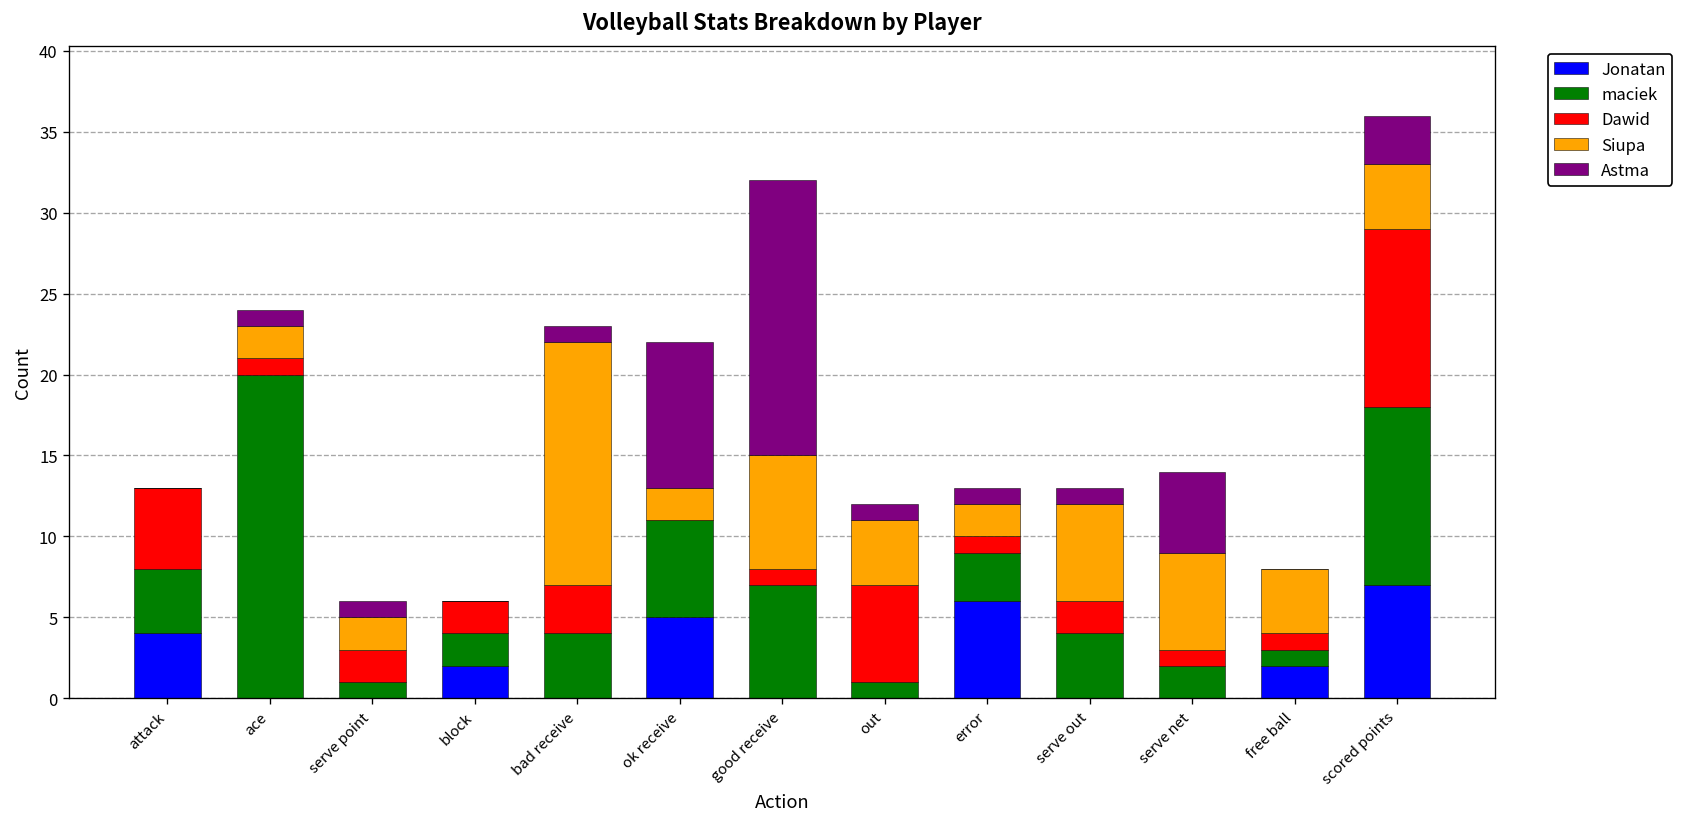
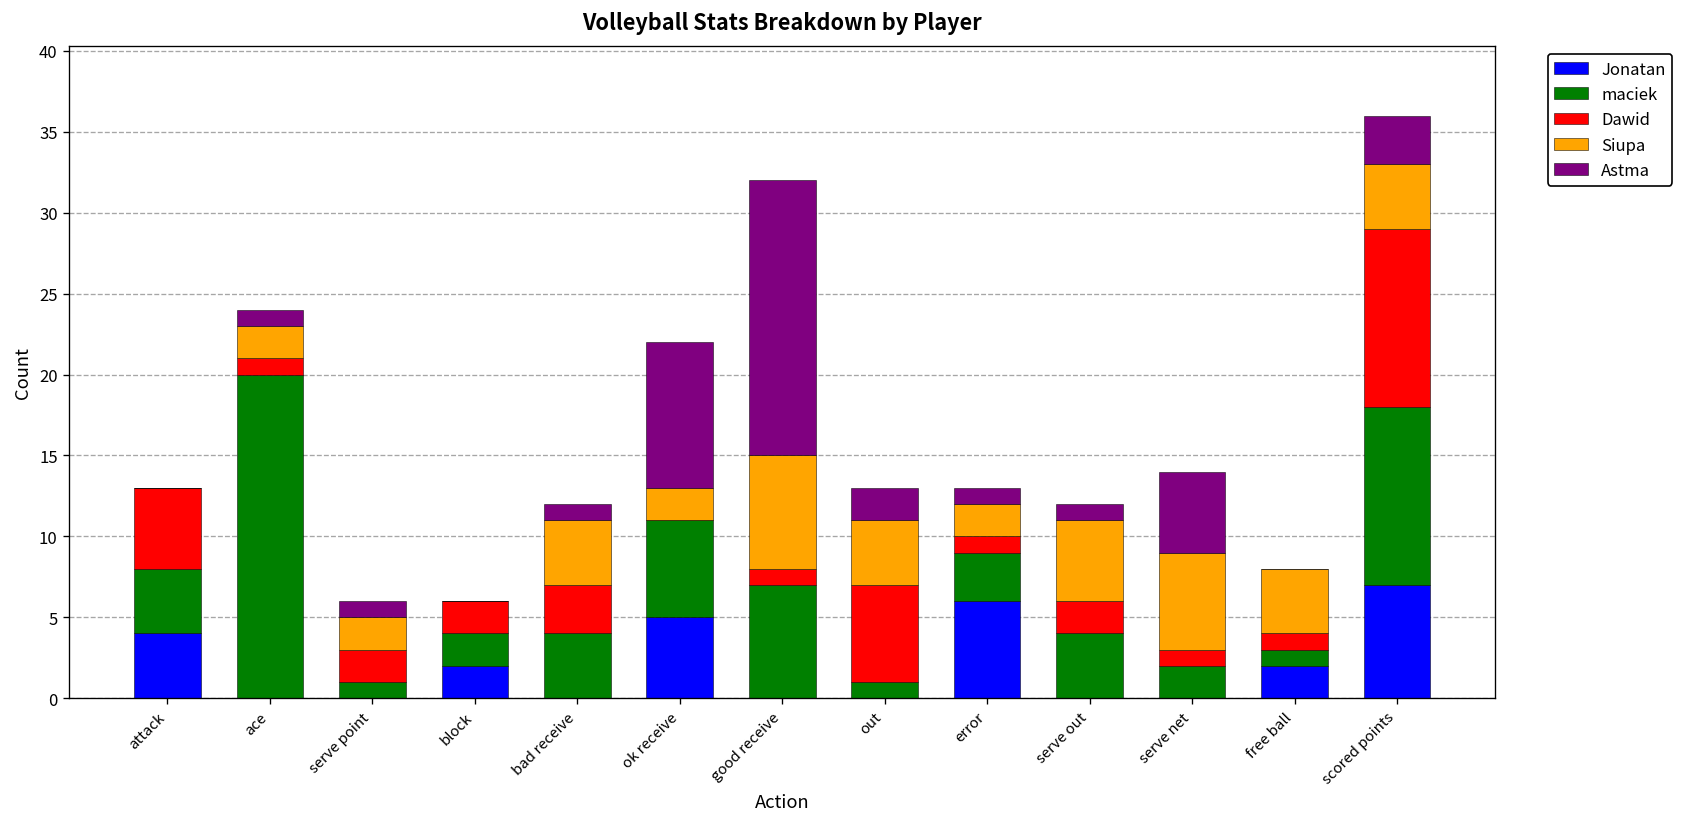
Siupa, bad receive: 15 -> 4
Astma, out: 1 -> 2
Siupa, serve out: 6 -> 5
